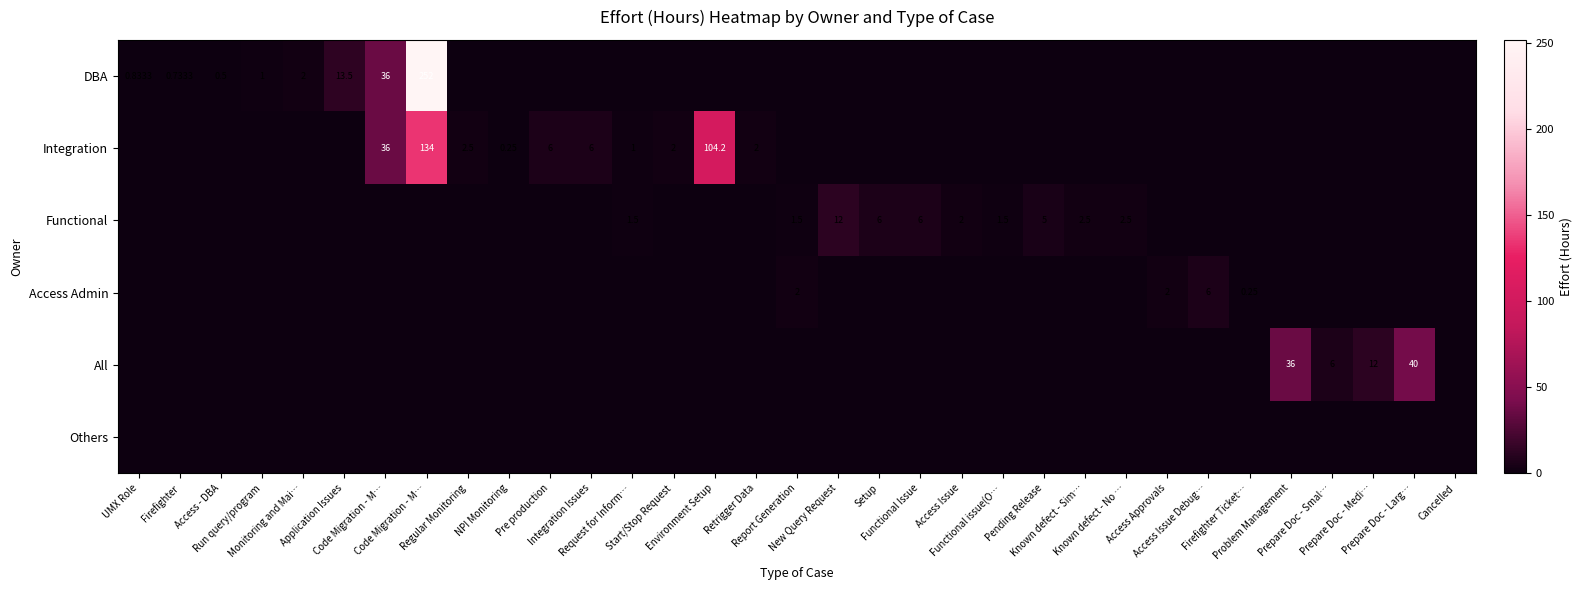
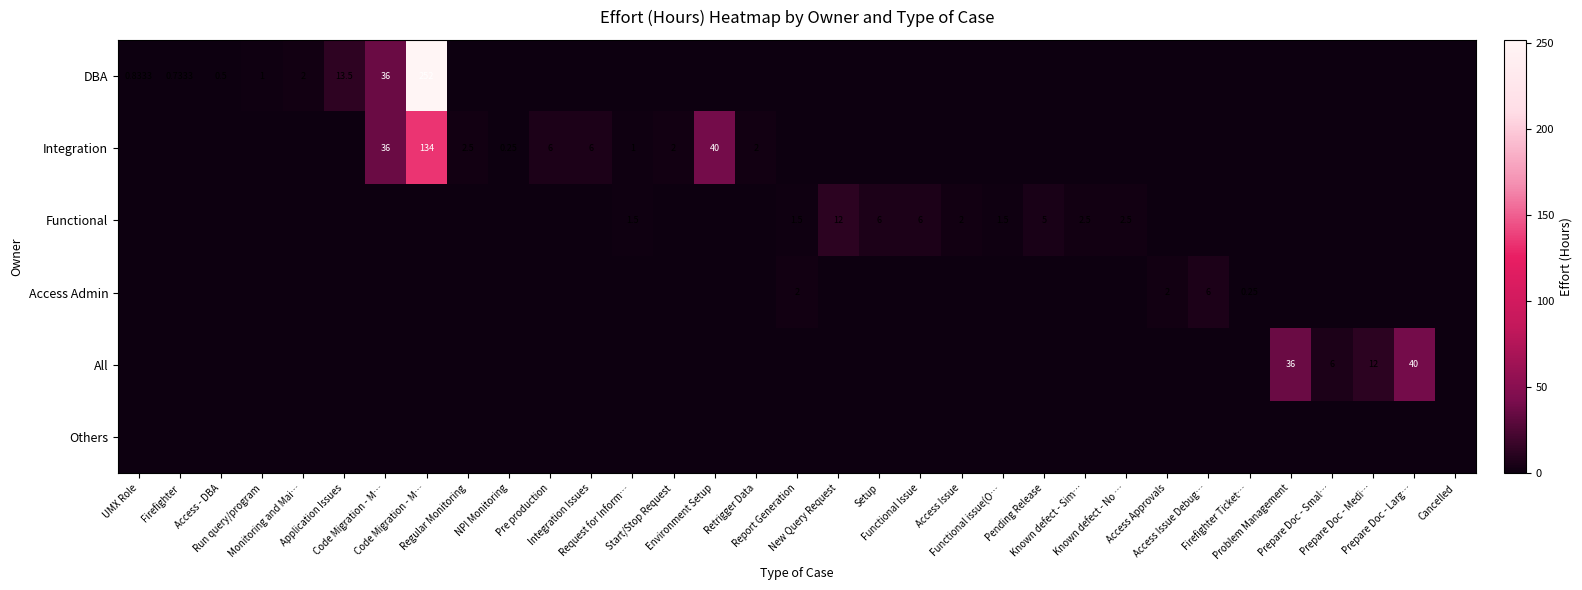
Integration, Environment Setup: 104.2 -> 40
